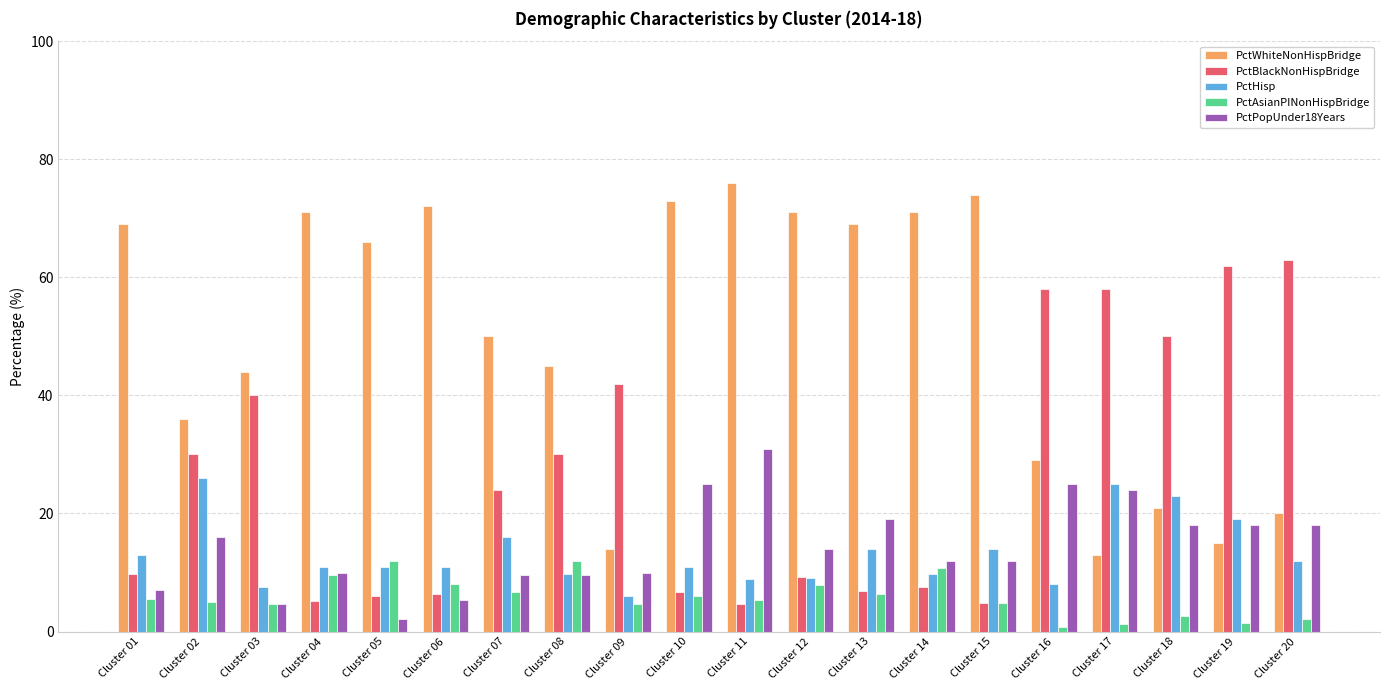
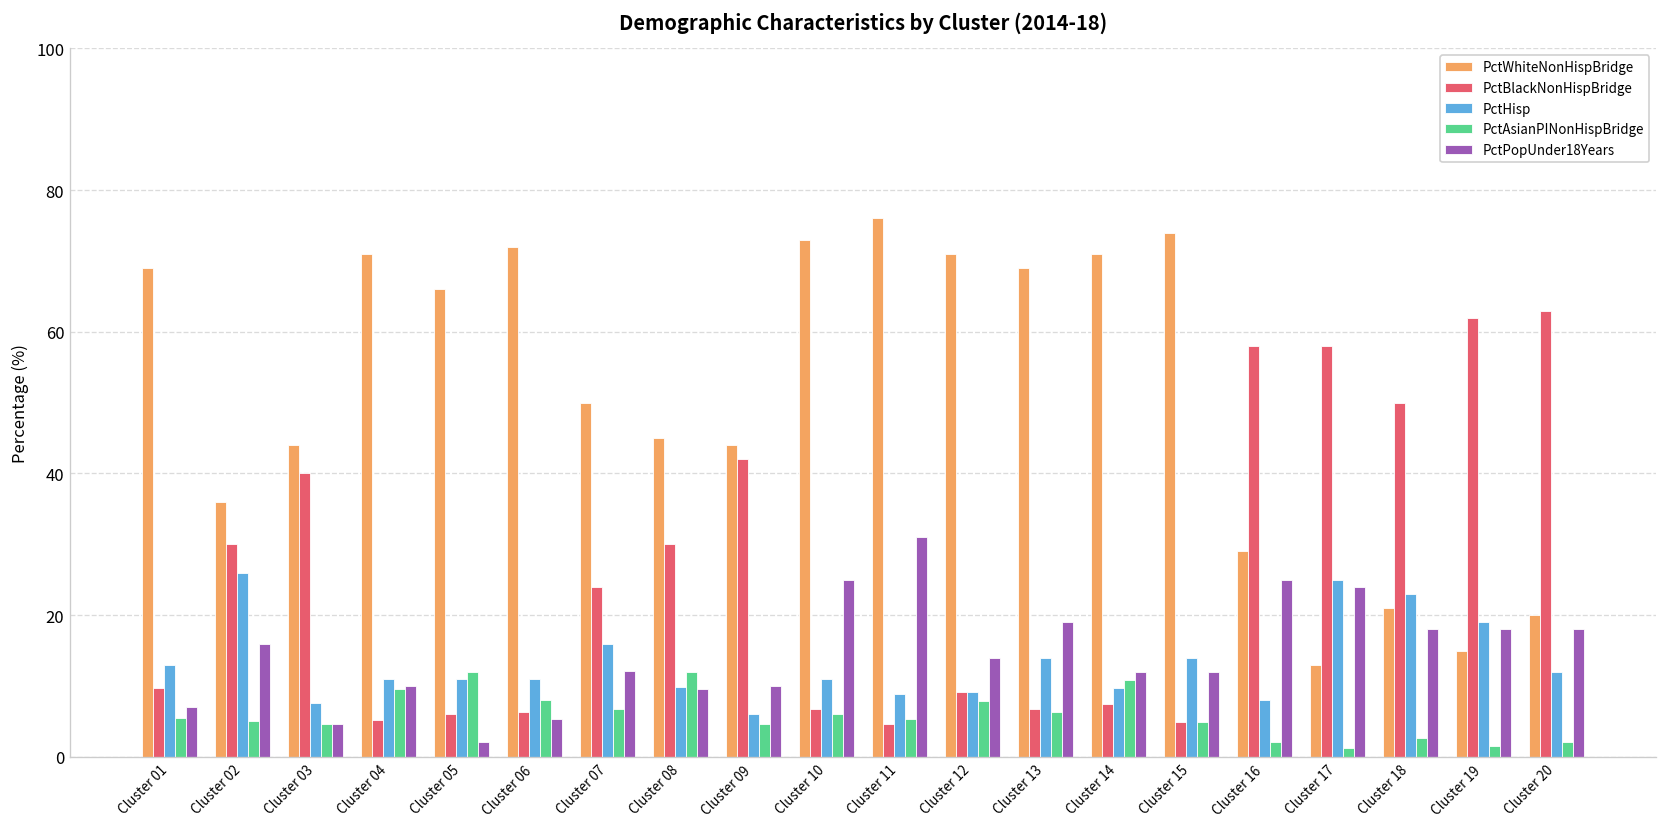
PctPopUnder18Years, Cluster 07: 10 -> 12
PctWhiteNonHispBridge, Cluster 09: 14 -> 44
PctAsianPINonHispBridge, Cluster 16: 1 -> 2
